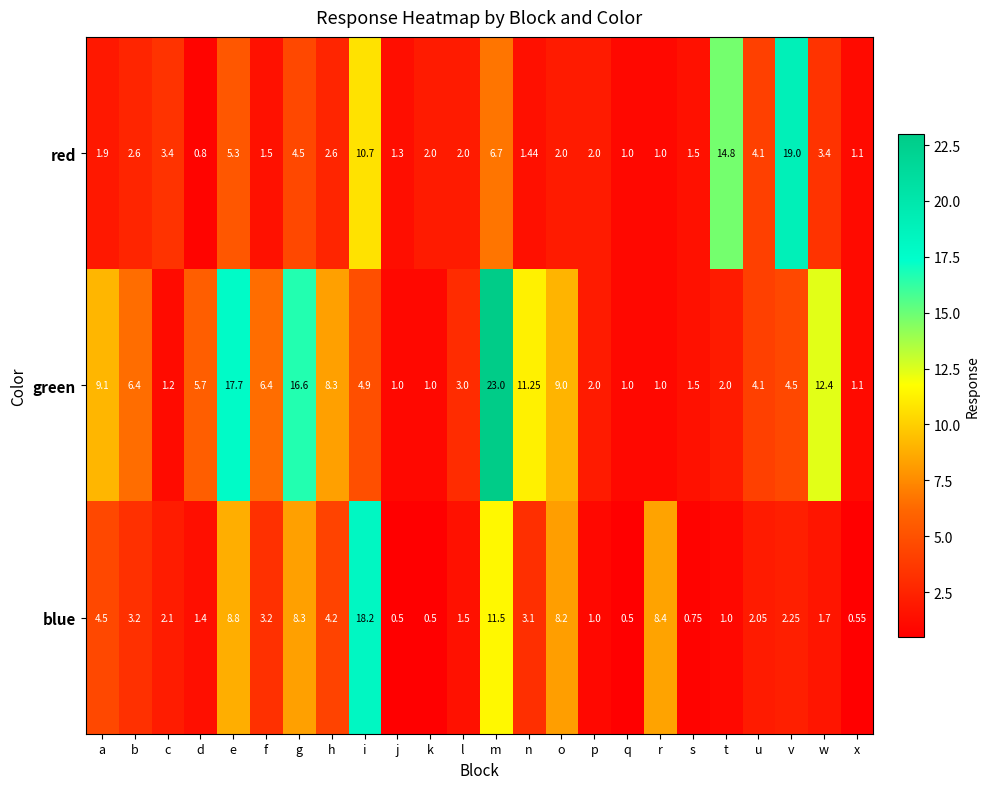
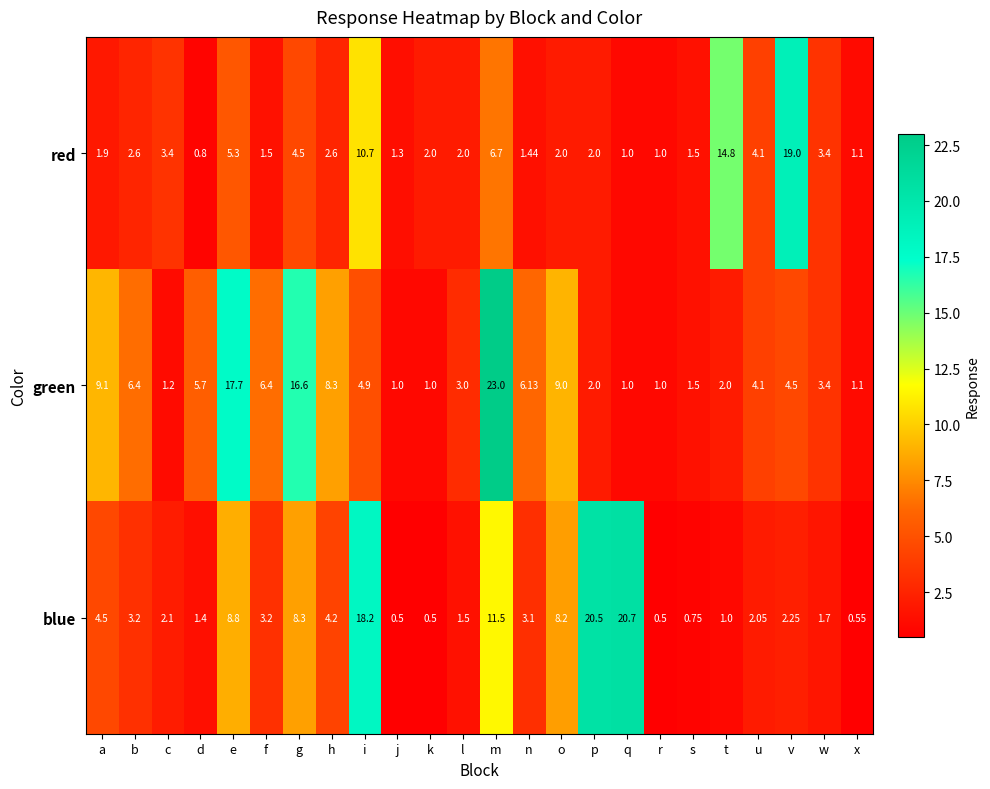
green, n: 11.25 -> 6.13
green, w: 12.4 -> 3.4
blue, p: 1.0 -> 20.5
blue, q: 0.5 -> 20.7
blue, r: 8.4 -> 0.5
